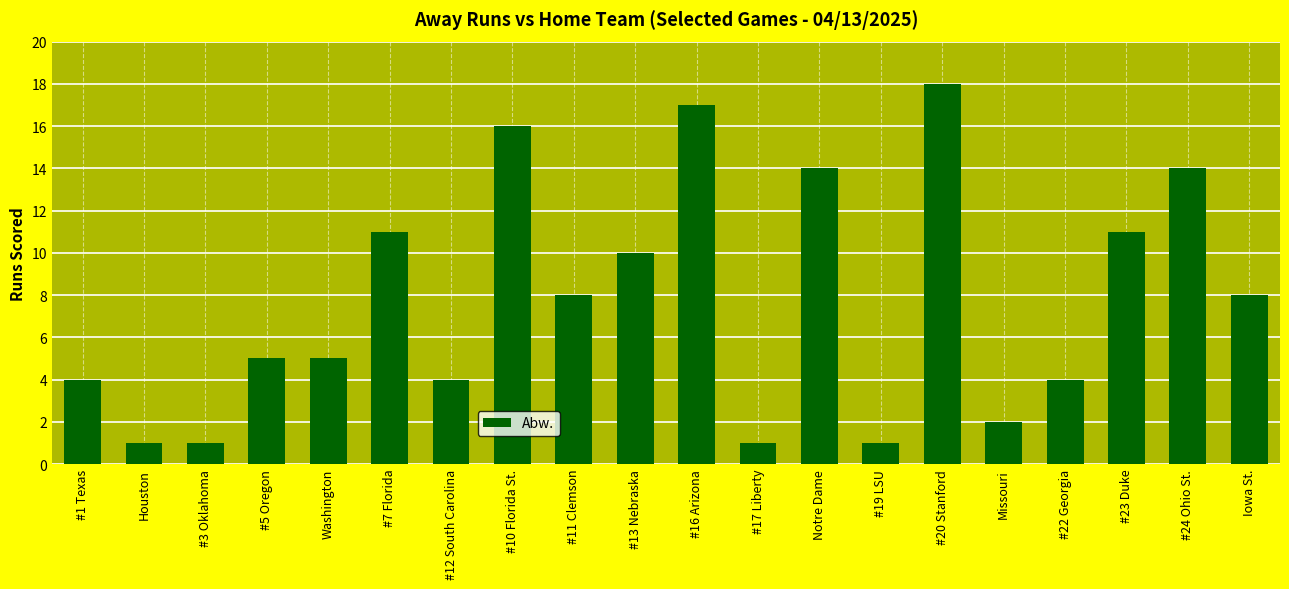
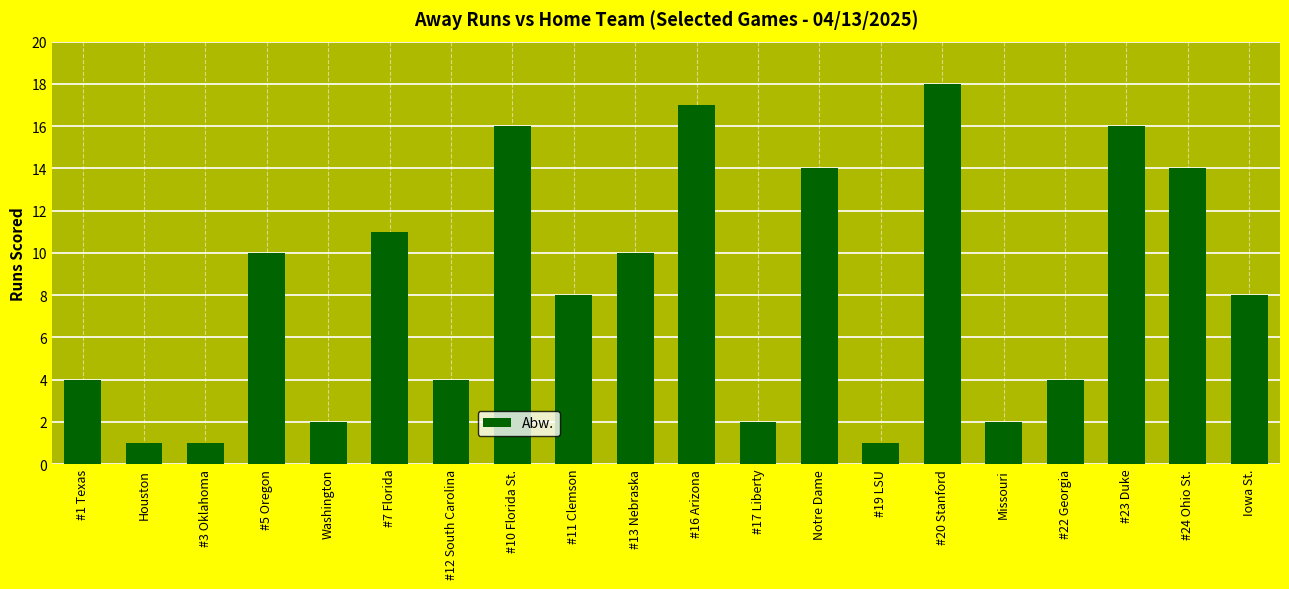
#5 Oregon: 5 -> 10
Washington: 5 -> 2
#17 Liberty: 1 -> 2
#23 Duke: 11 -> 16
